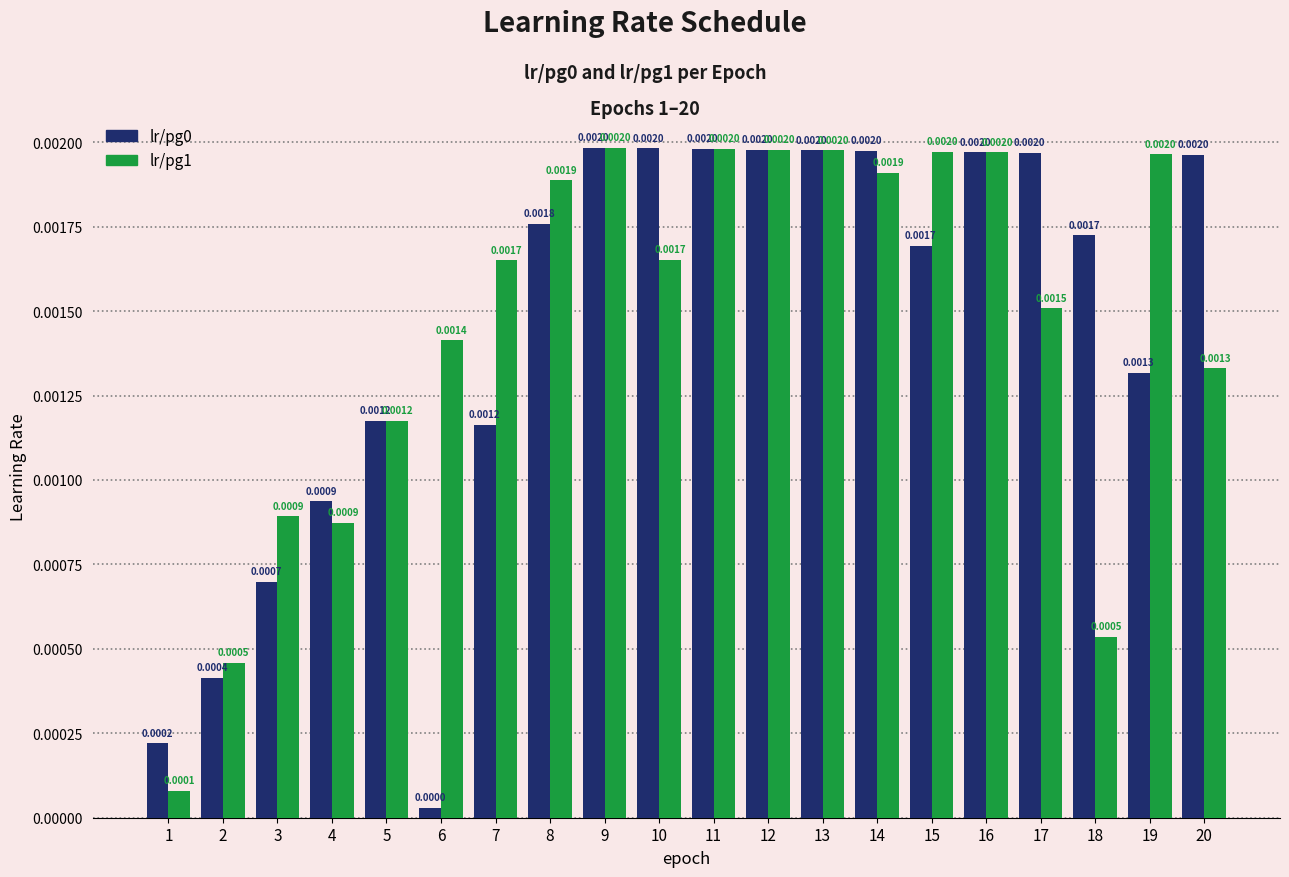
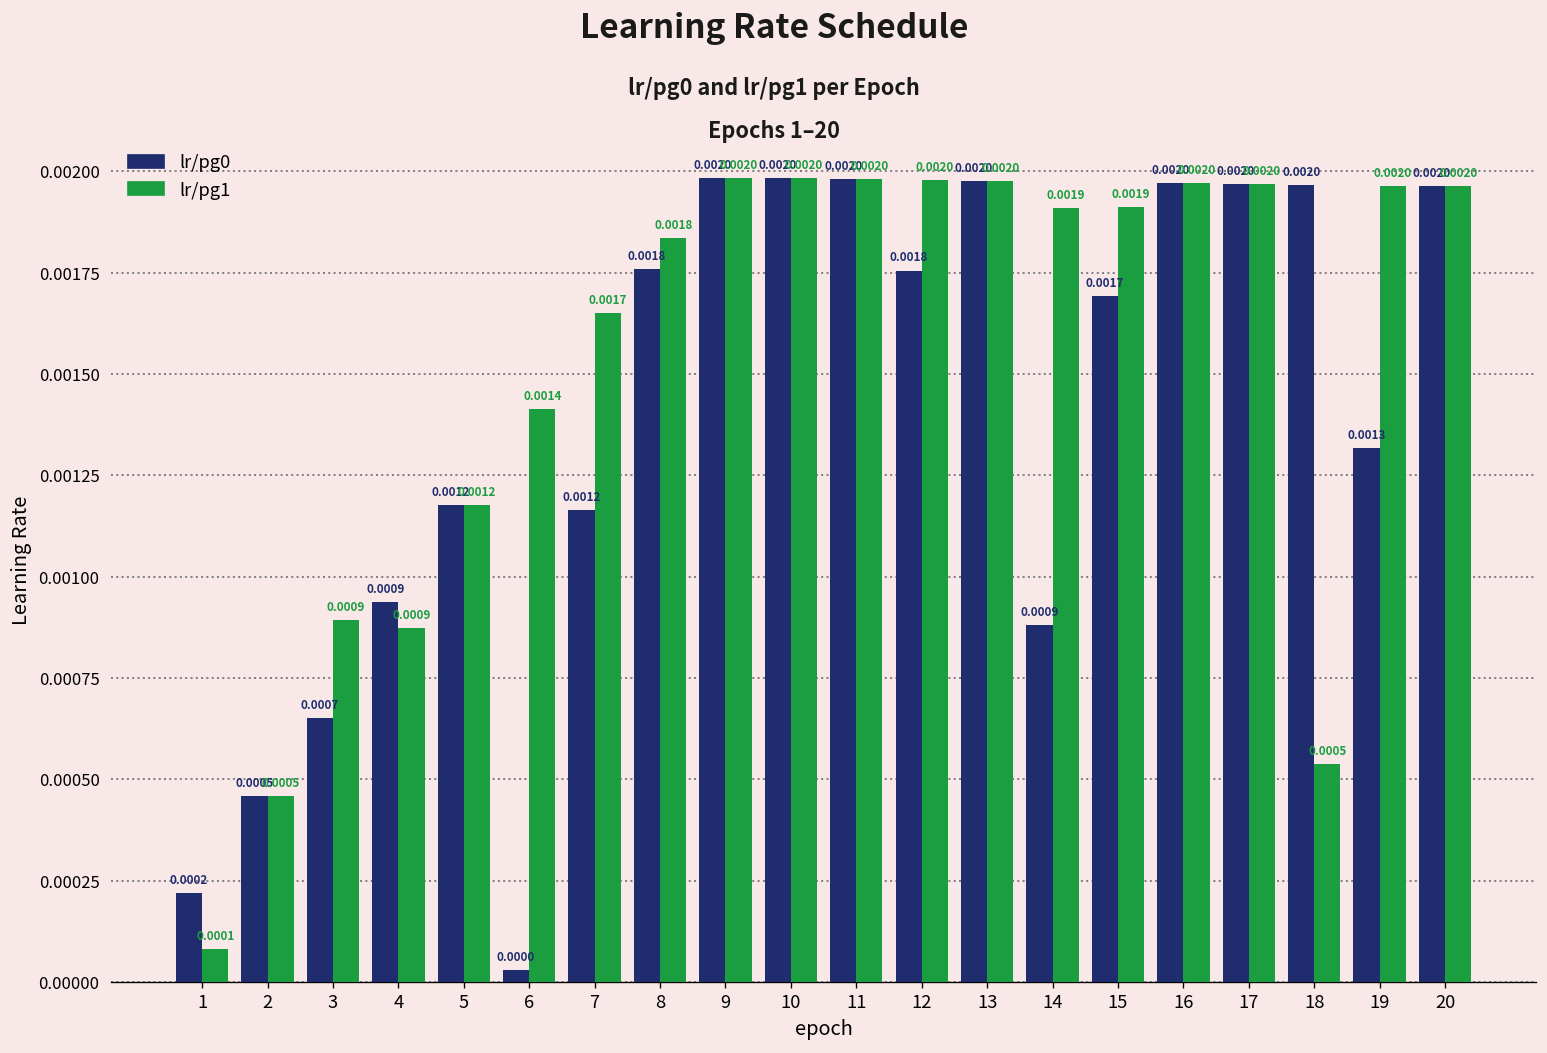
lr/pg0, 2: 0.0004 -> 0.0005
lr/pg0, 3: 0.00070 -> 0.00065
lr/pg1, 8: 0.0019 -> 0.0018
lr/pg1, 10: 0.0017 -> 0.0020
lr/pg0, 12: 0.0020 -> 0.0018
lr/pg0, 14: 0.0020 -> 0.0009
lr/pg1, 15: 0.0020 -> 0.0019
lr/pg1, 17: 0.0015 -> 0.0020
lr/pg0, 18: 0.0017 -> 0.0020
lr/pg1, 20: 0.0013 -> 0.0020
